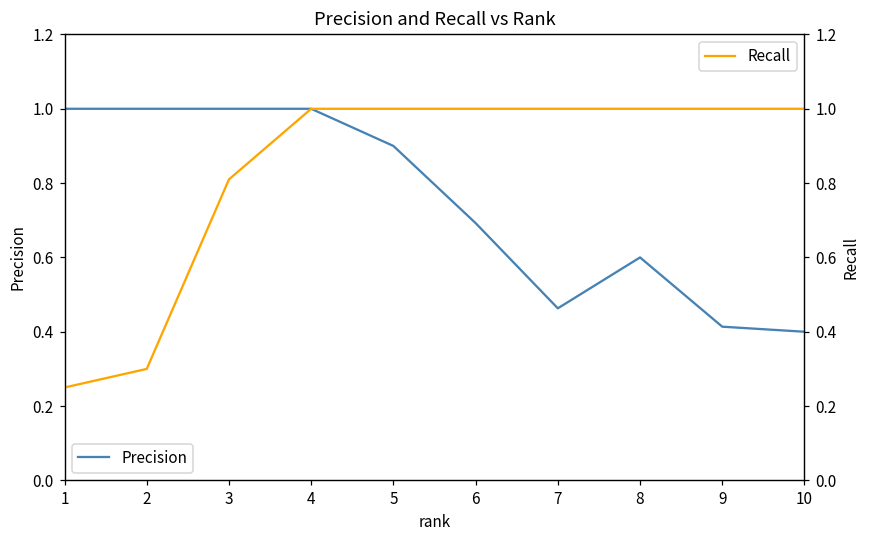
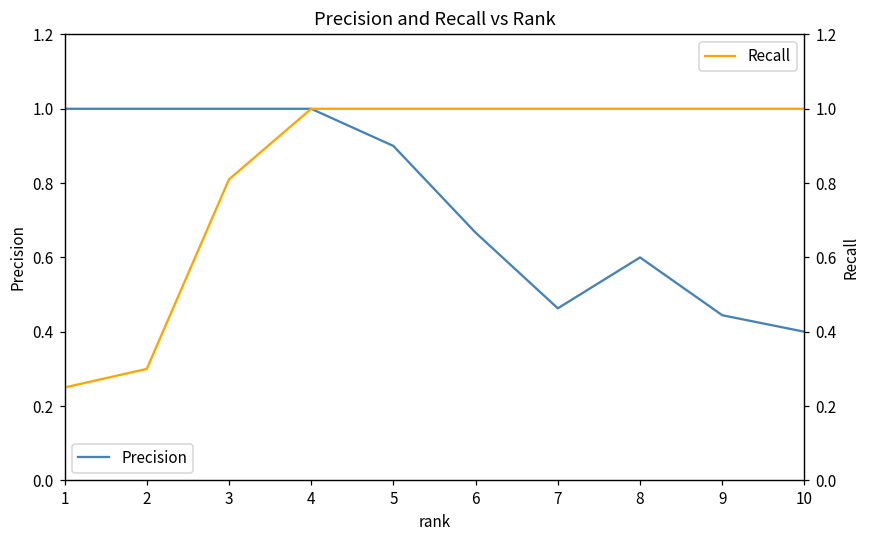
Precision, 6: 0.69 -> 0.67
Precision, 9: 0.41 -> 0.44
